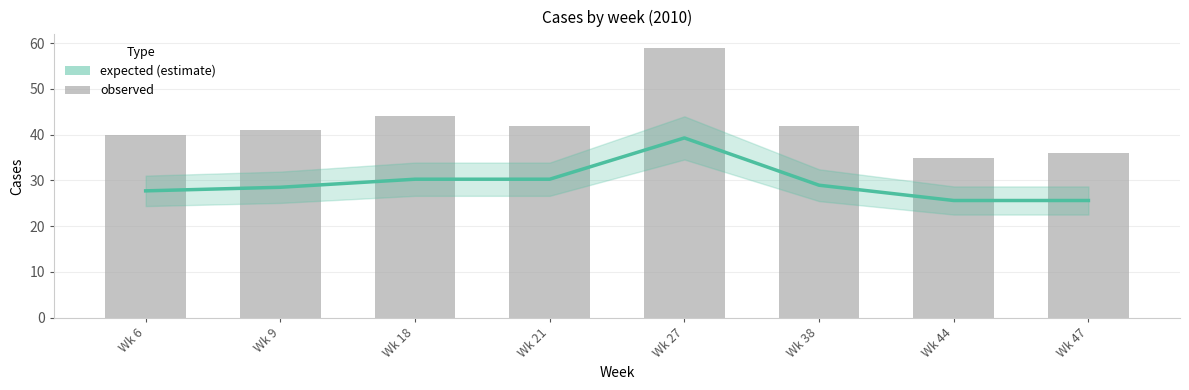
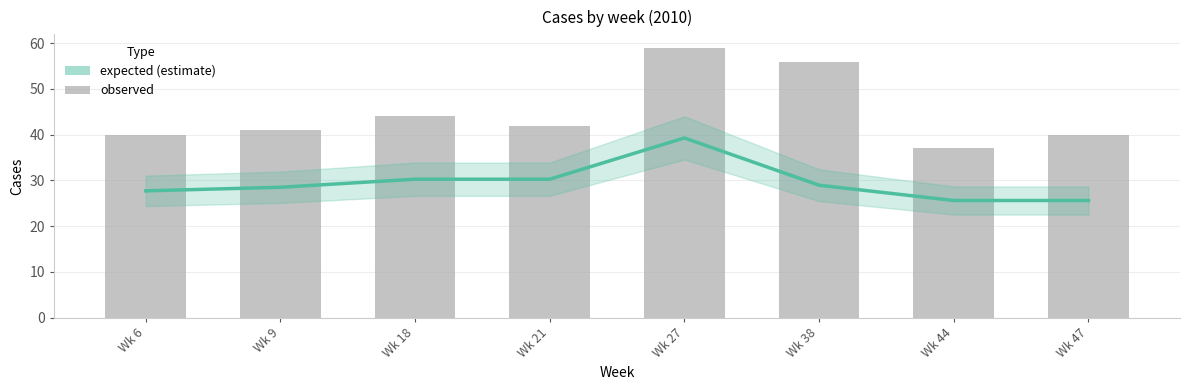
observed, Wk 38: 42 -> 56
observed, Wk 44: 35 -> 37
observed, Wk 47: 36 -> 40
